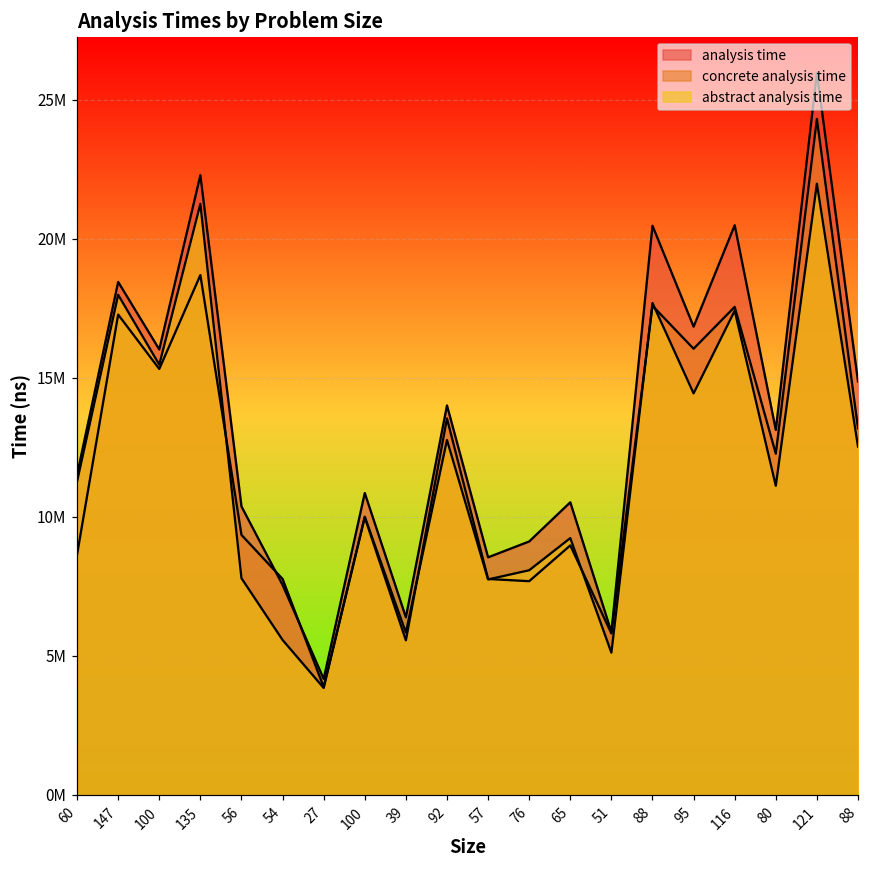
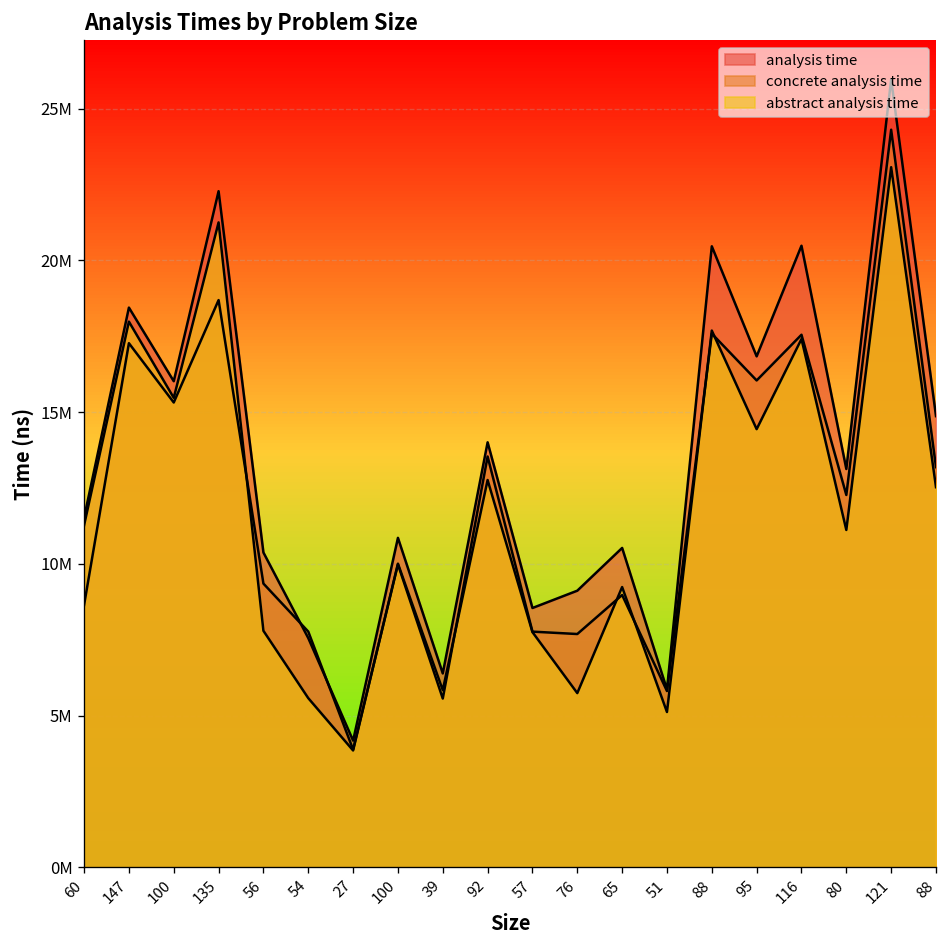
abstract analysis time, 76: 8100000 -> 5700000
abstract analysis time, 121: 22000000 -> 23100000
